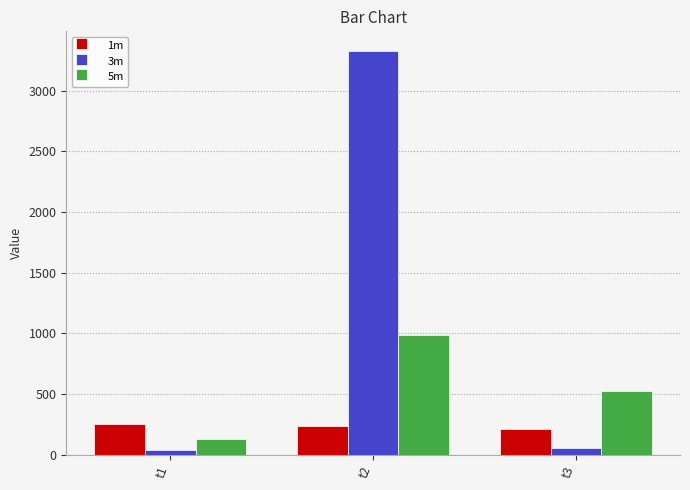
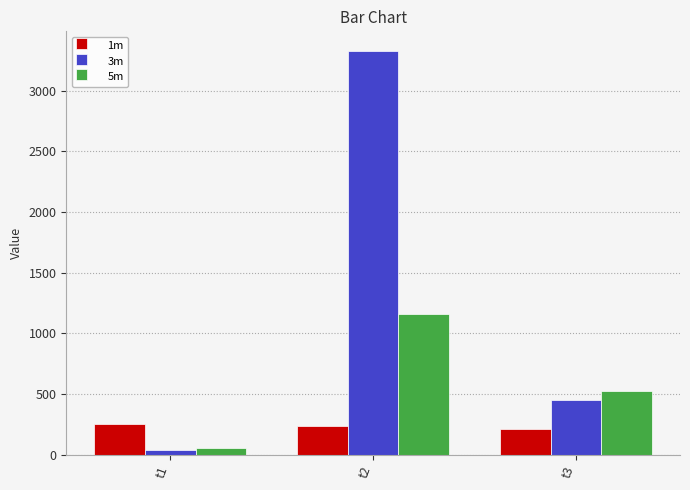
5m, t1: 130 -> 50
5m, t2: 990 -> 1160
3m, t3: 60 -> 450
